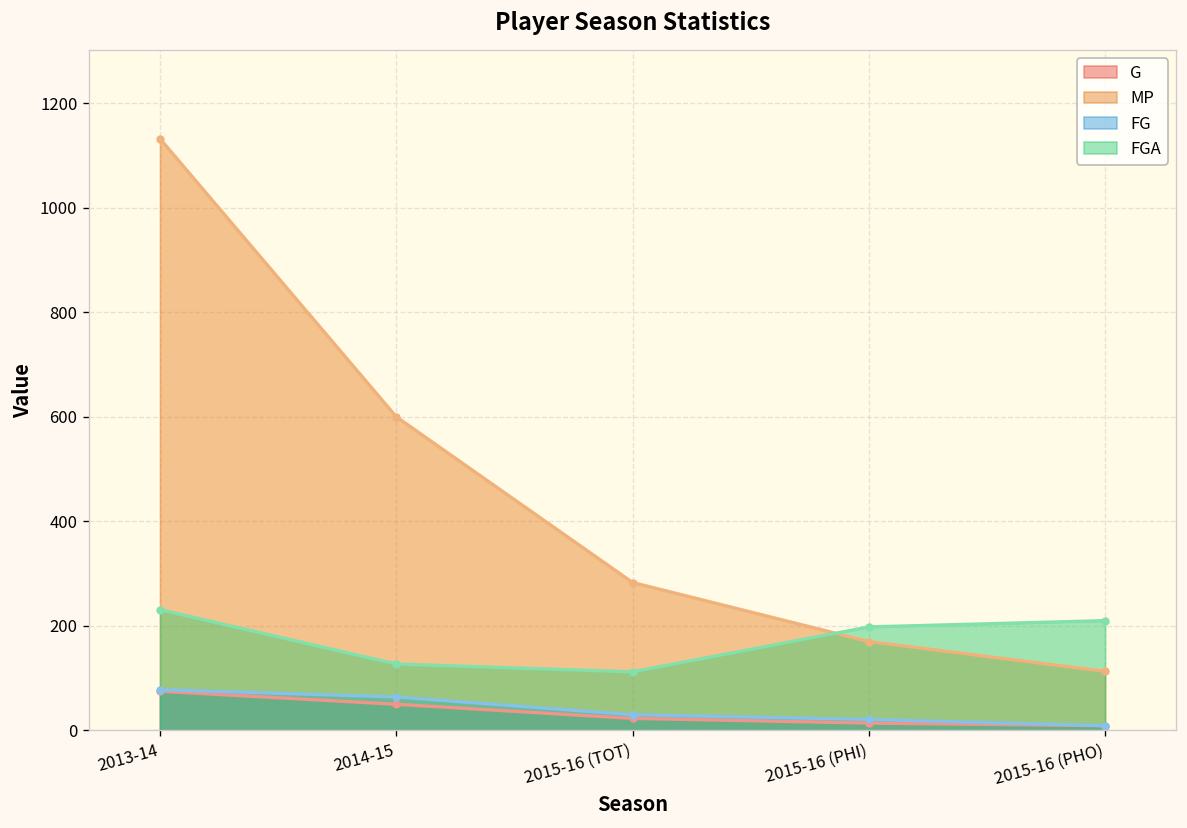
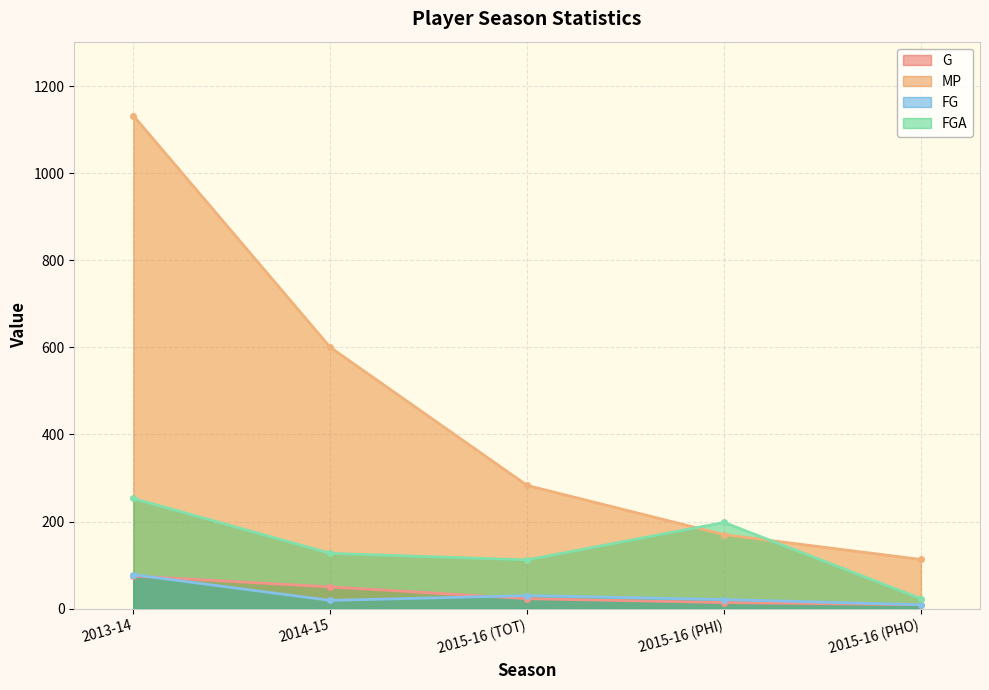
FGA, 2013-14: 230 -> 250
FG, 2014-15: 60 -> 20
FGA, 2015-16 (PHO): 210 -> 20
